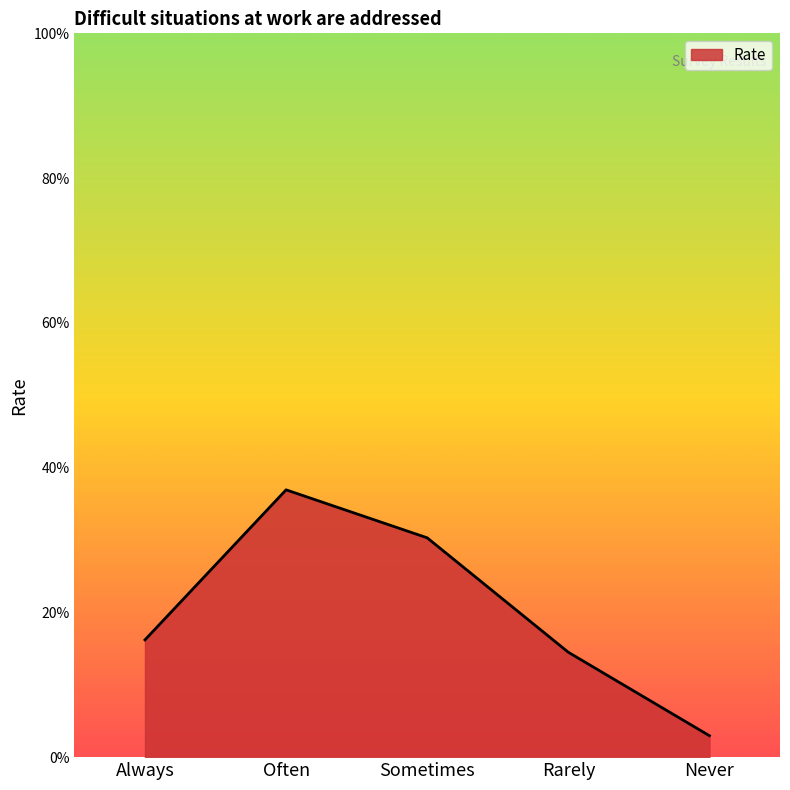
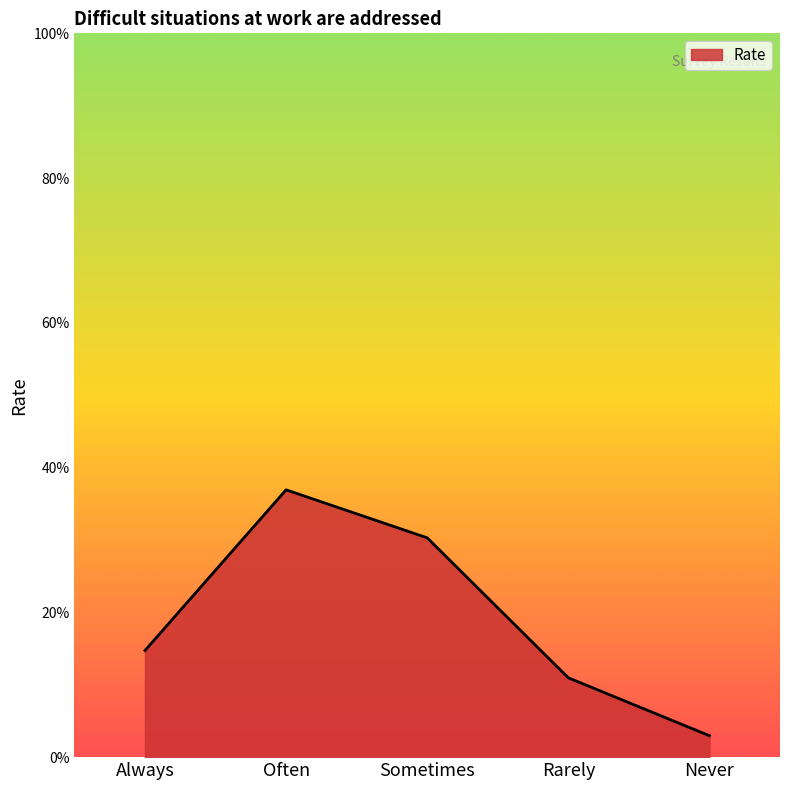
Always: 16% -> 15%
Rarely: 14% -> 11%
